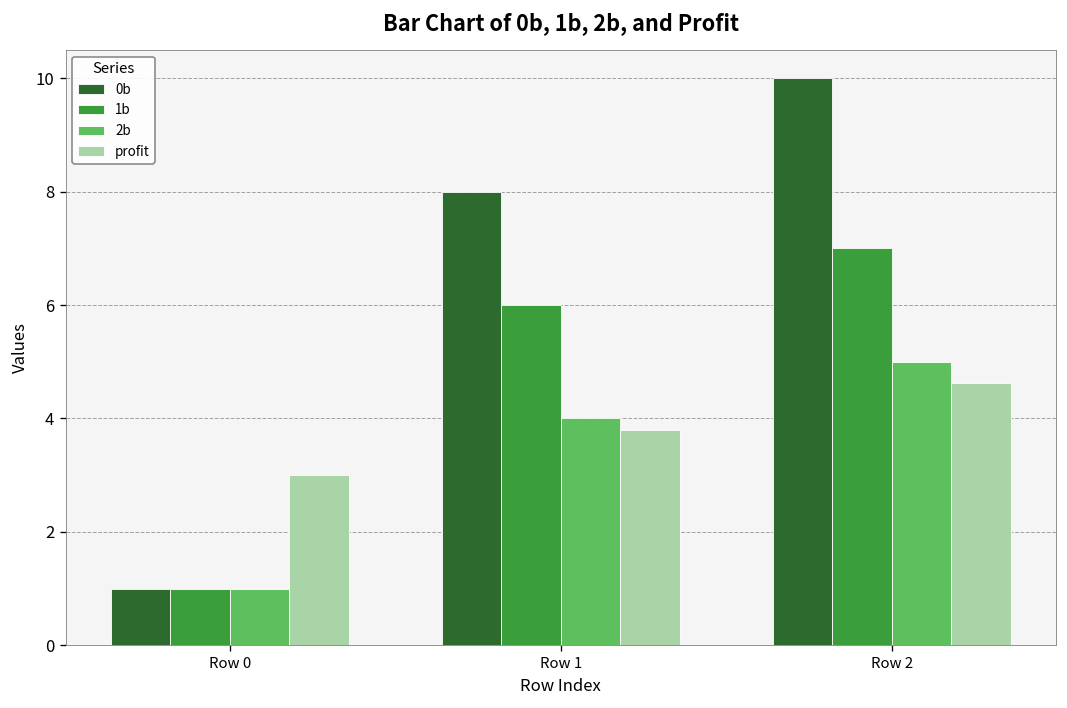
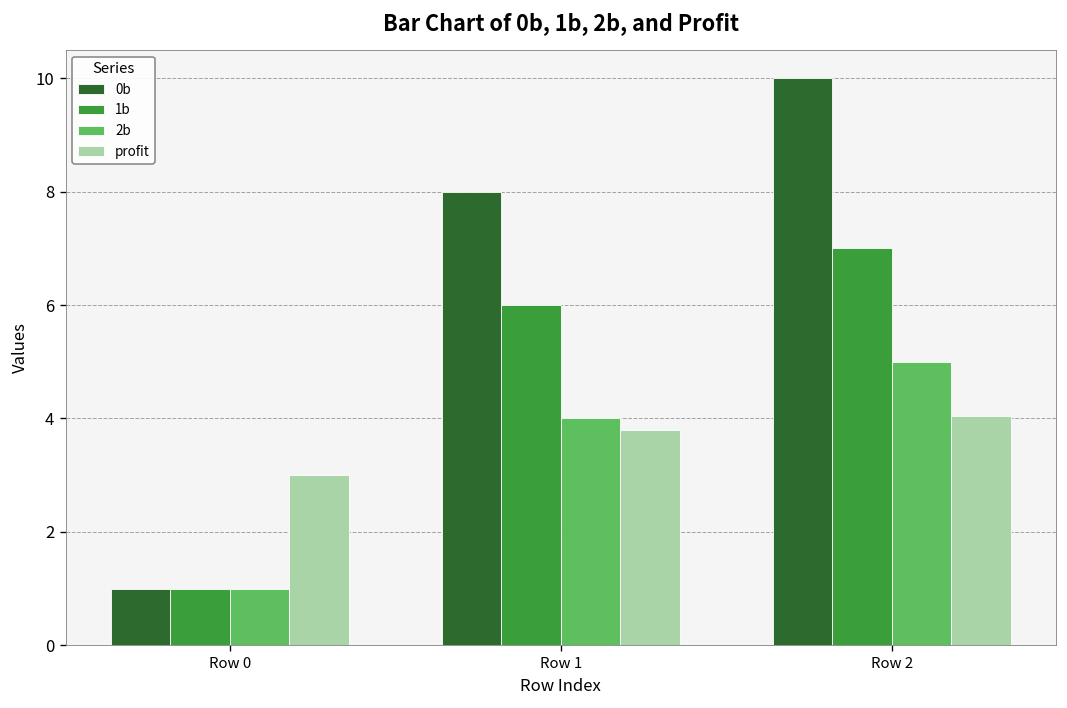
profit, Row 2: 4.6 -> 4.0
